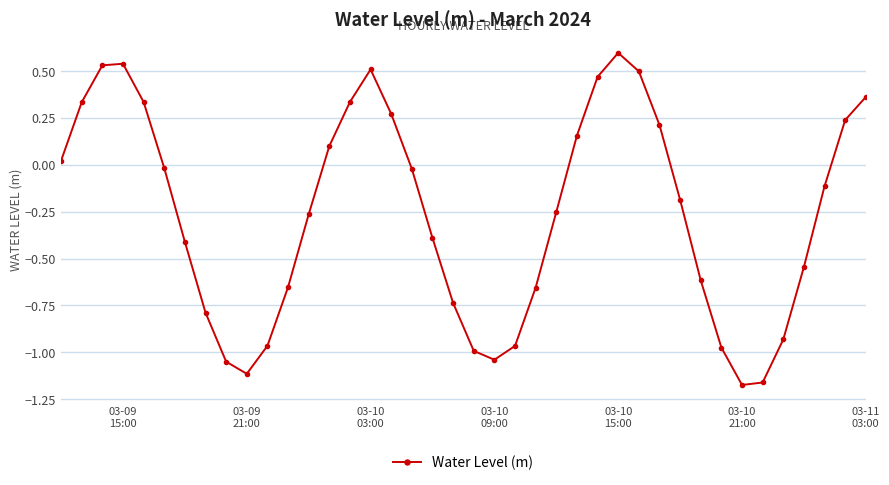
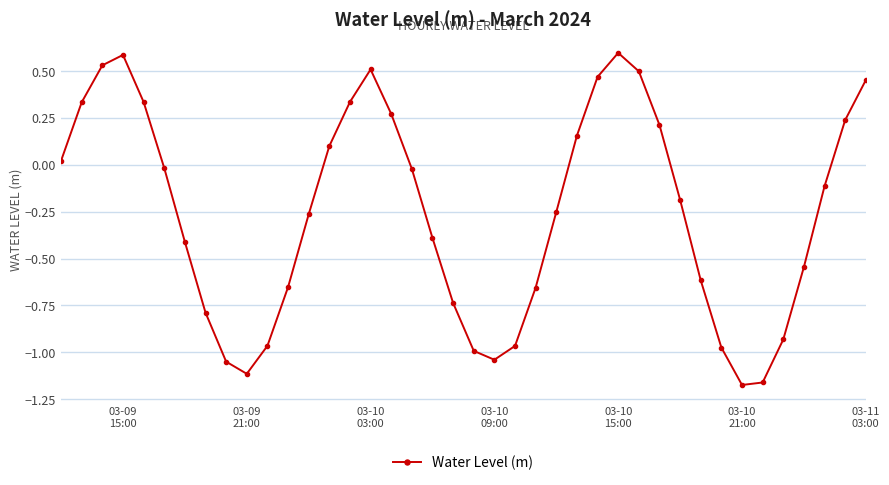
03-09 15:00: 0.54 -> 0.58
03-11 03:00: 0.36 -> 0.45
